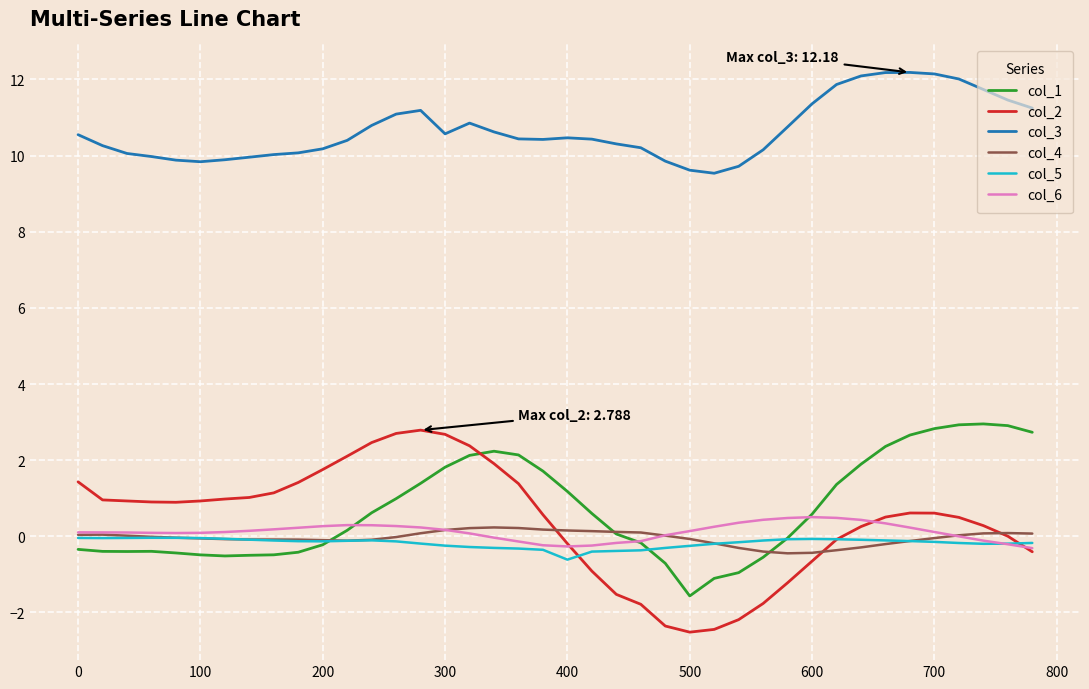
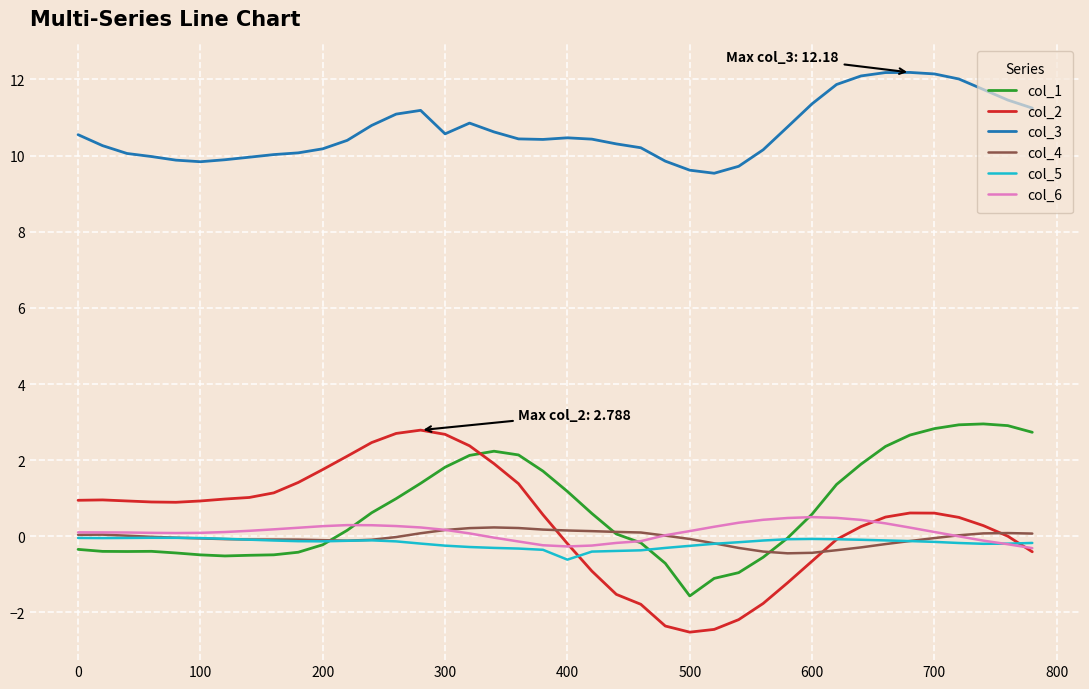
col_2, 0: 1.4 -> 0.9
